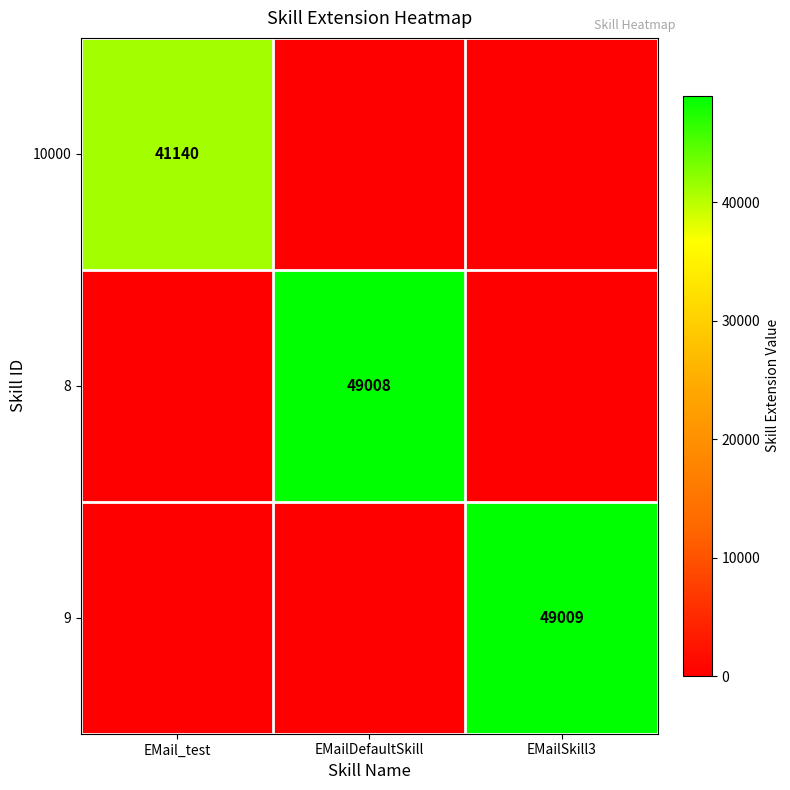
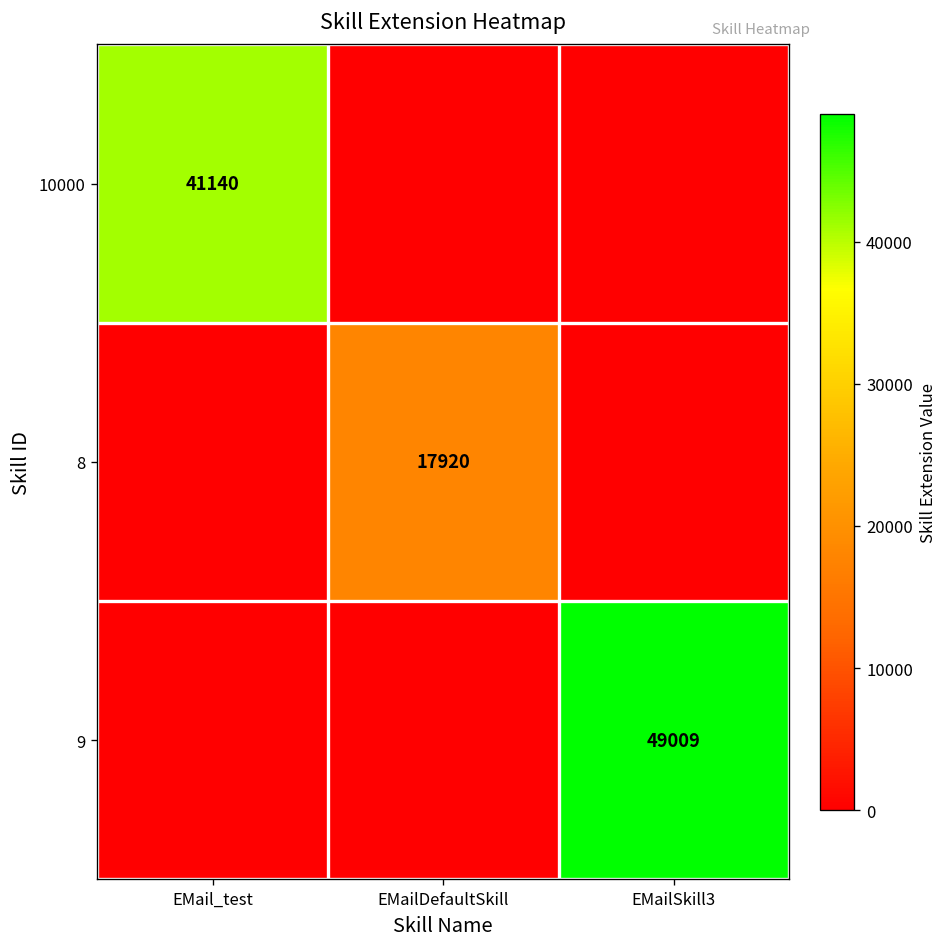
8, EMailDefaultSkill: 49008 -> 17920
